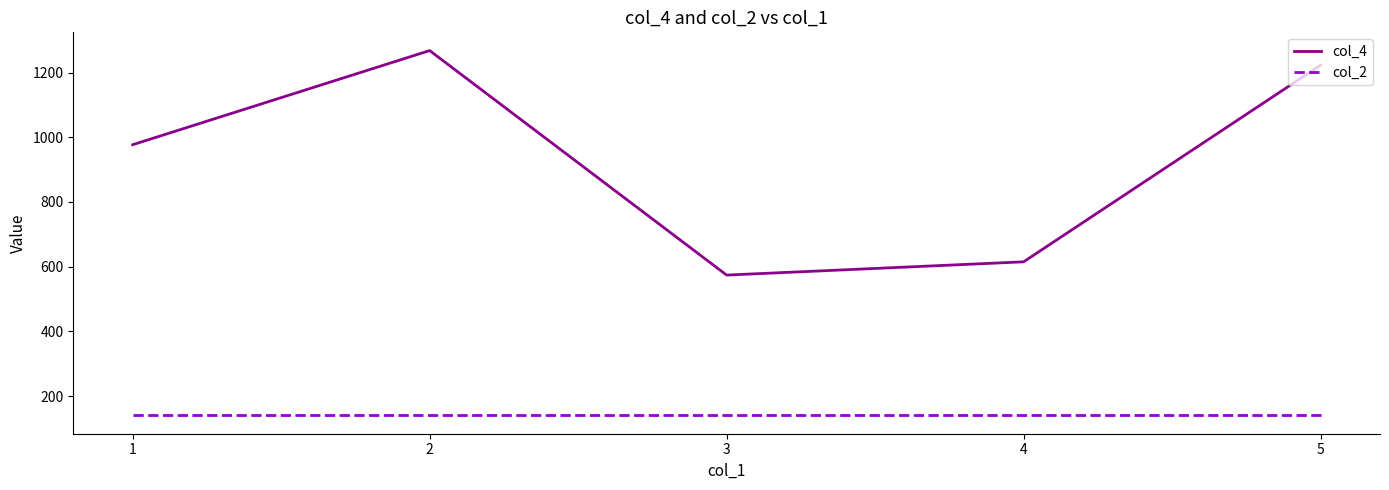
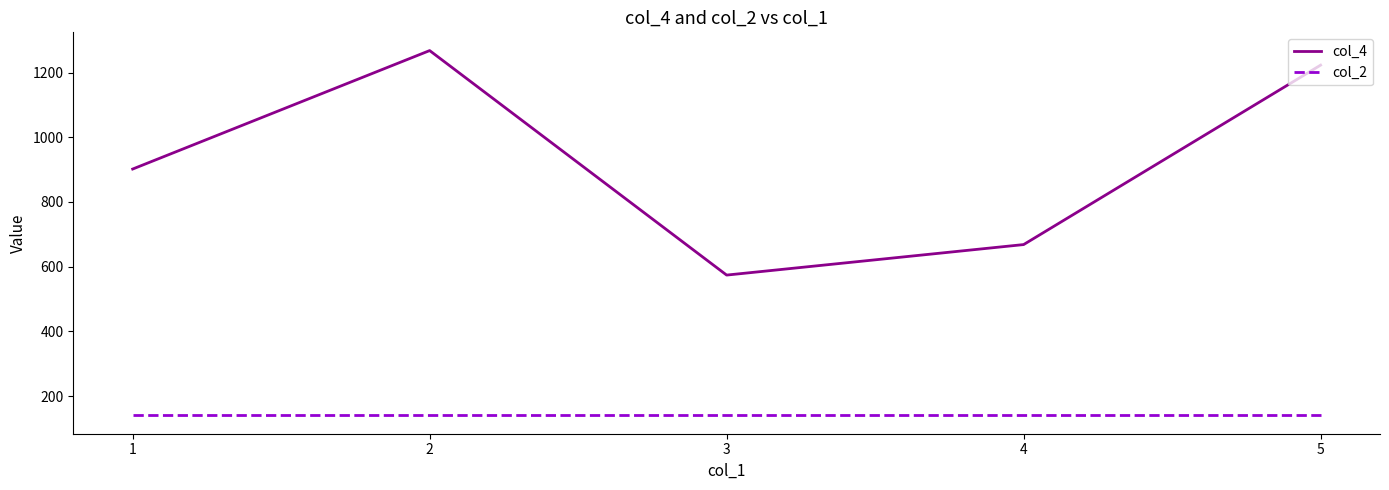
col_4, 1: 980 -> 900
col_4, 4: 620 -> 670
